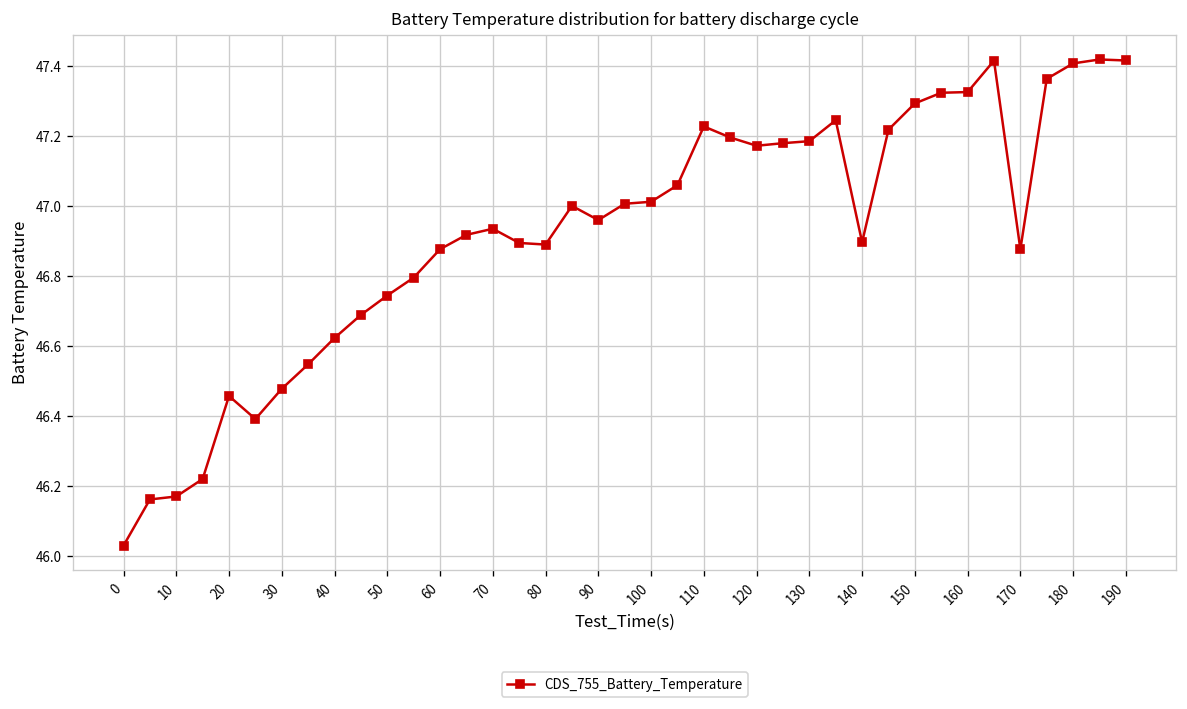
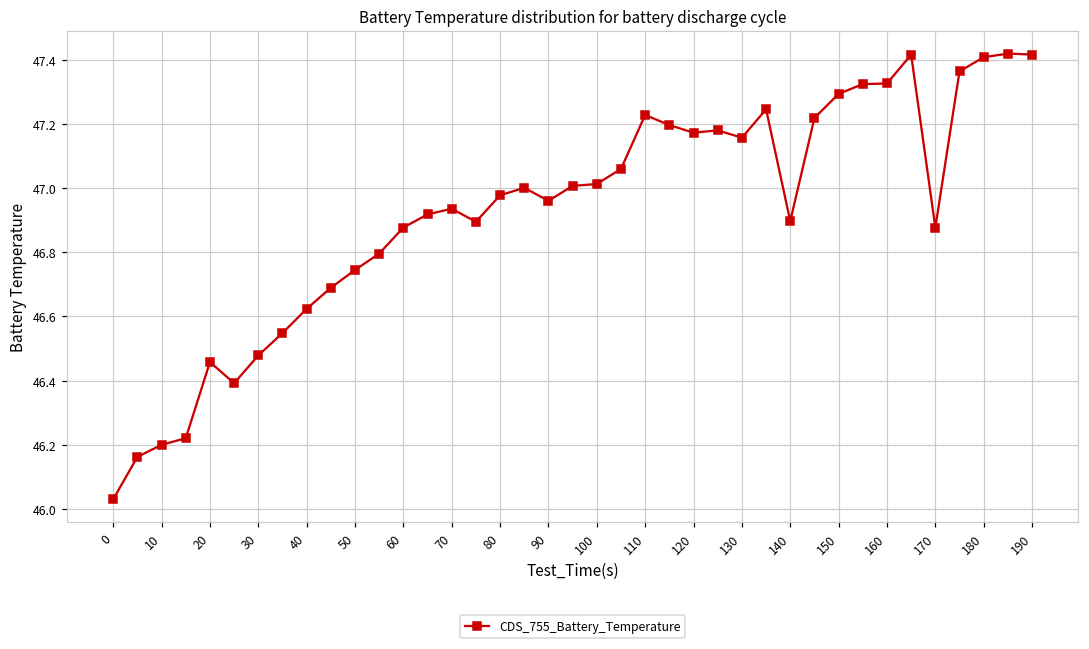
10: 46.17 -> 46.20
80: 46.89 -> 46.98
130: 47.19 -> 47.16
